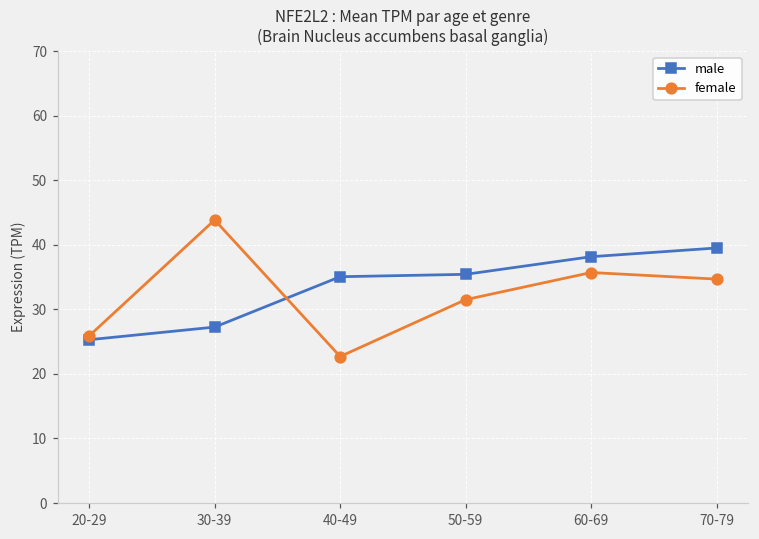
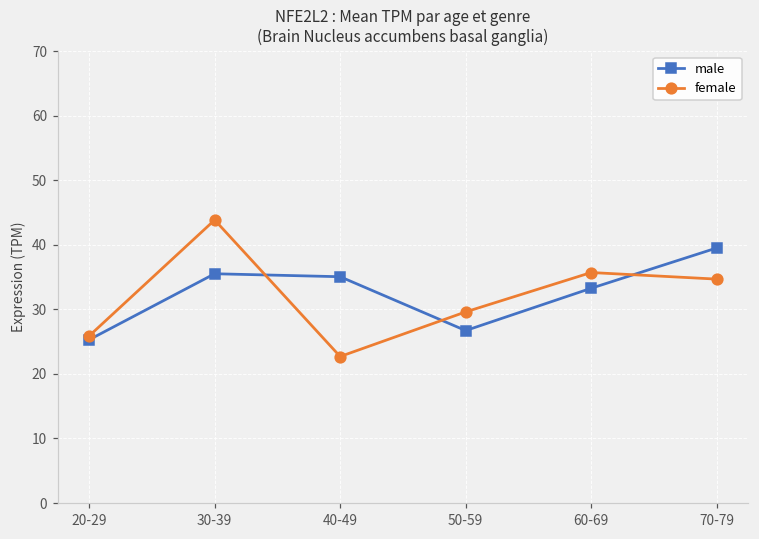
male, 30-39: 27 -> 36
male, 50-59: 35 -> 27
female, 50-59: 32 -> 30
male, 60-69: 38 -> 33
